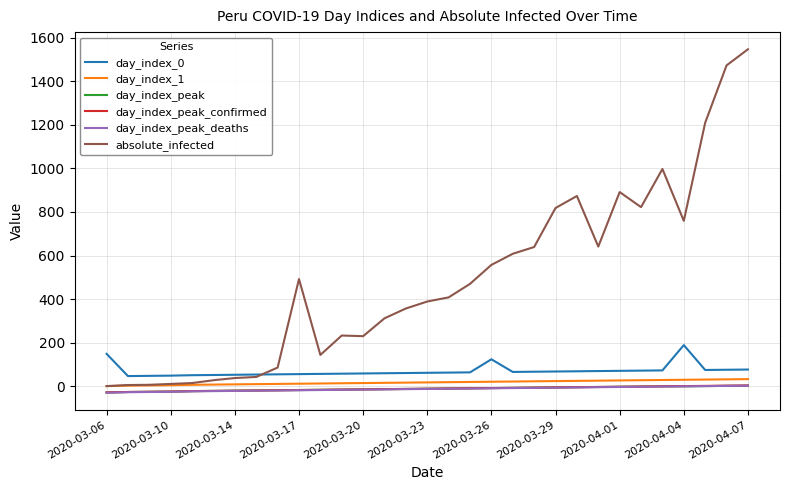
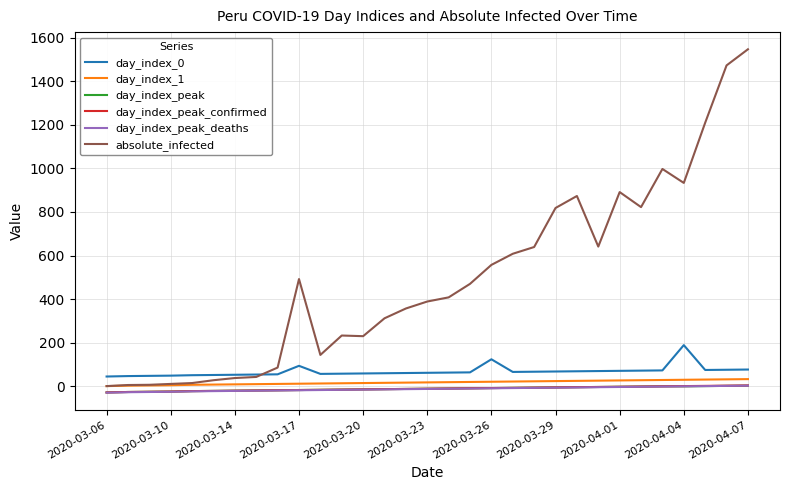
day_index_0, 2020-03-06: 150 -> 50
day_index_0, 2020-03-17: 60 -> 90
absolute_infected, 2020-04-04: 760 -> 930
